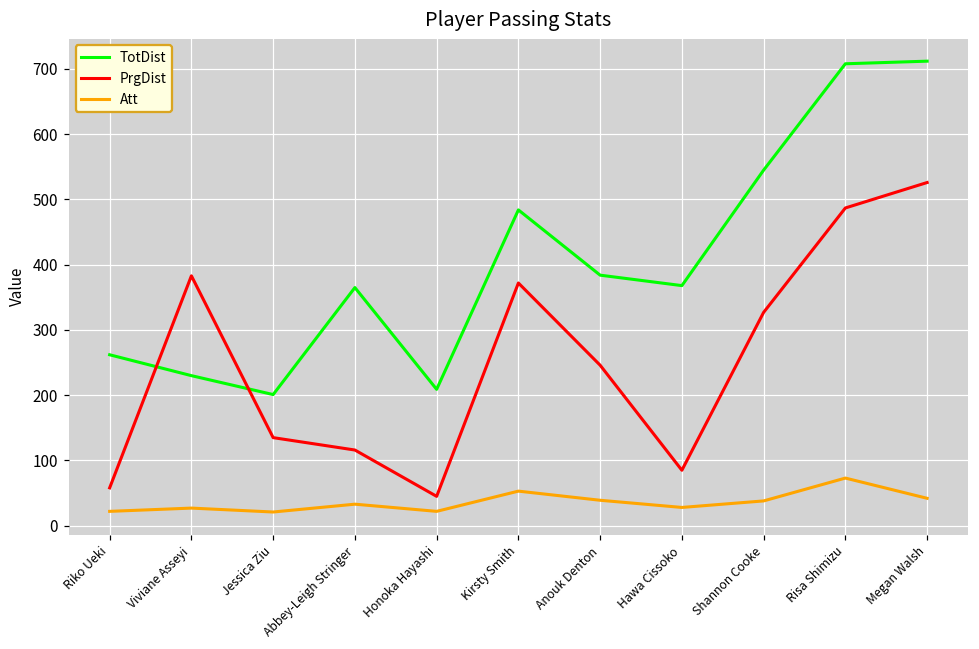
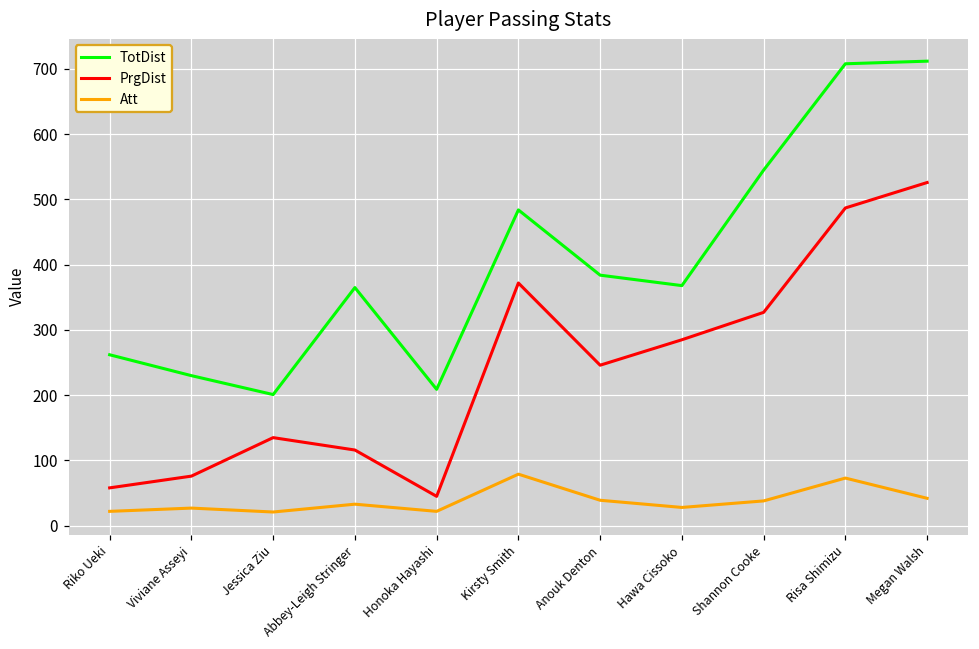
PrgDist, Viviane Asseyi: 380 -> 80
Att, Kirsty Smith: 50 -> 80
PrgDist, Hawa Cissoko: 90 -> 290
